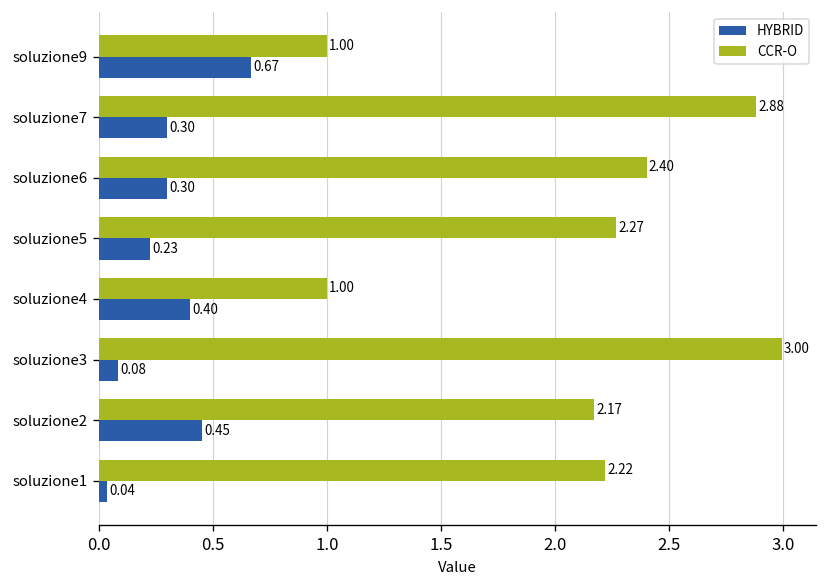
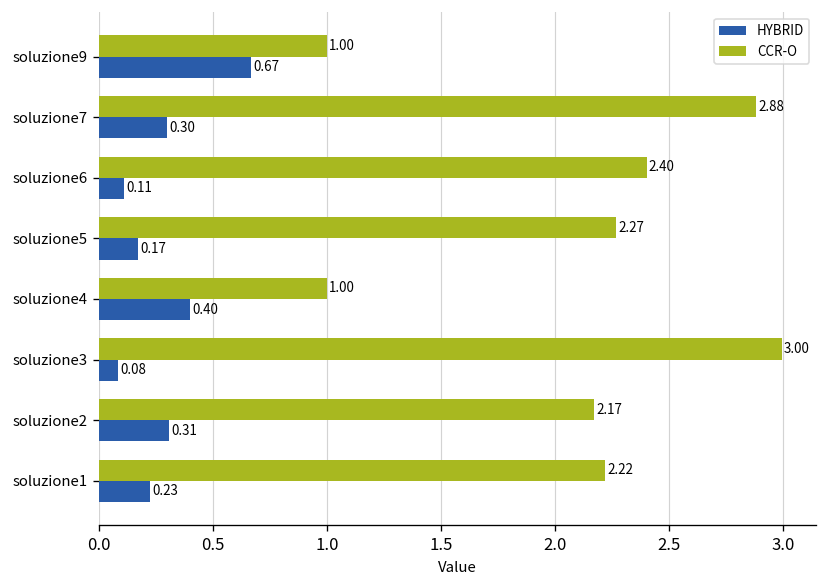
HYBRID, soluzione6: 0.30 -> 0.11
HYBRID, soluzione5: 0.23 -> 0.17
HYBRID, soluzione2: 0.45 -> 0.31
HYBRID, soluzione1: 0.04 -> 0.23
